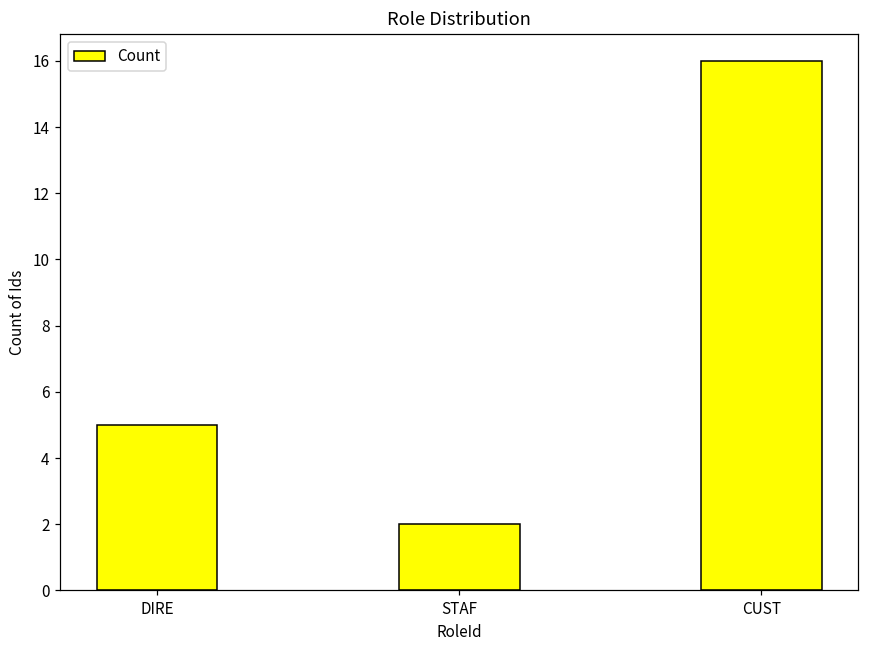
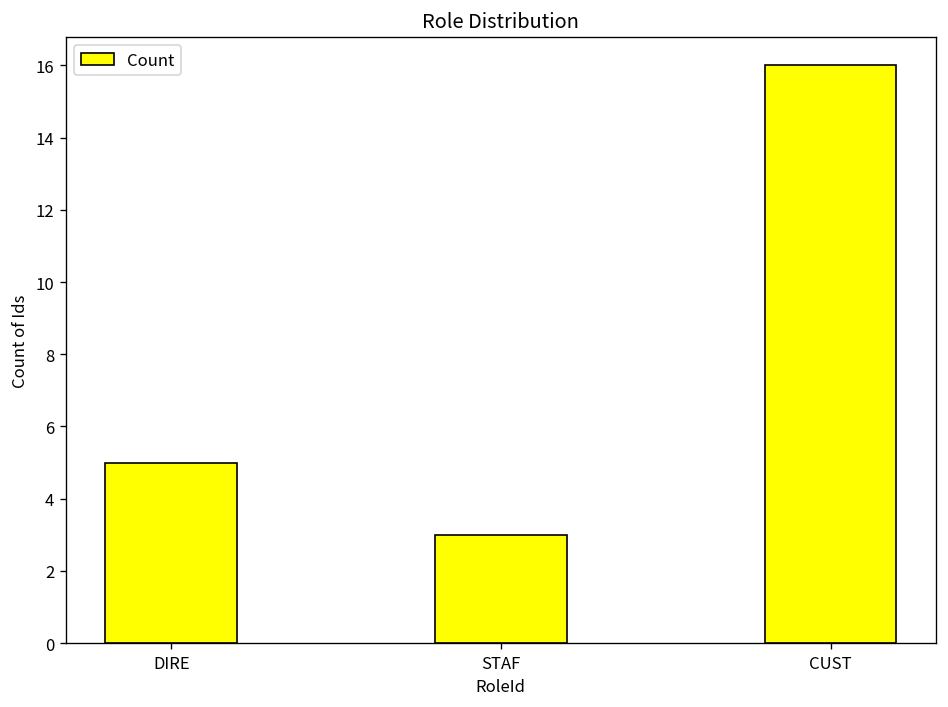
STAF: 2 -> 3
